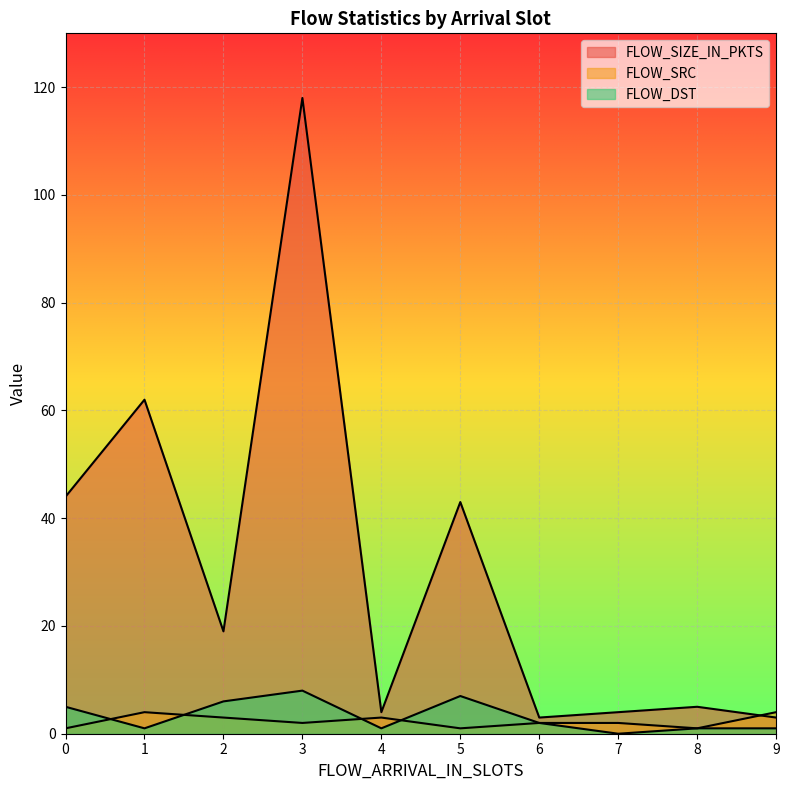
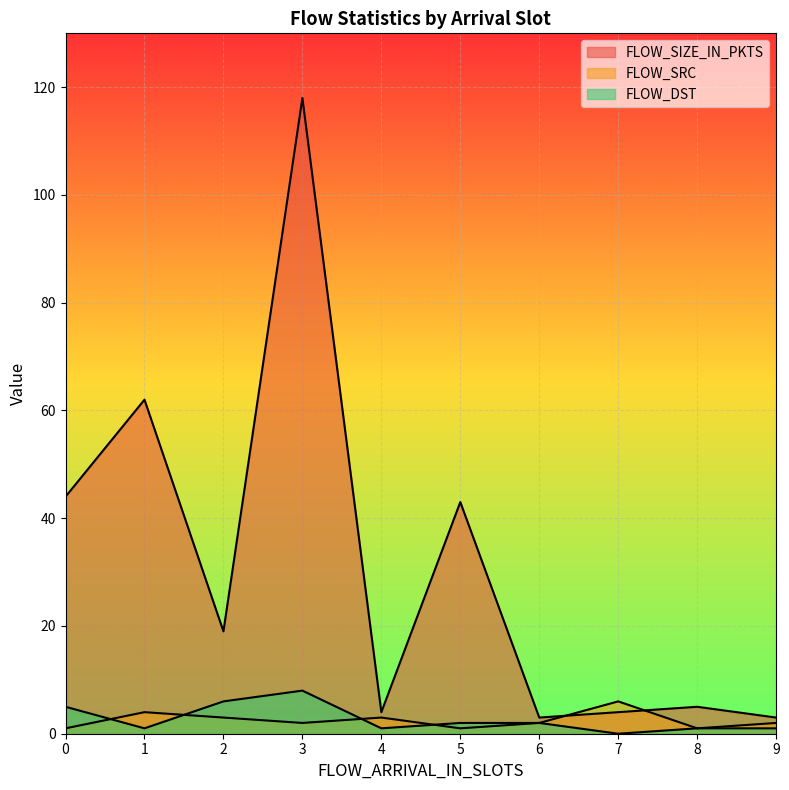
FLOW_DST, 5: 7 -> 2
FLOW_SRC, 7: 2 -> 6
FLOW_SRC, 9: 4 -> 2
